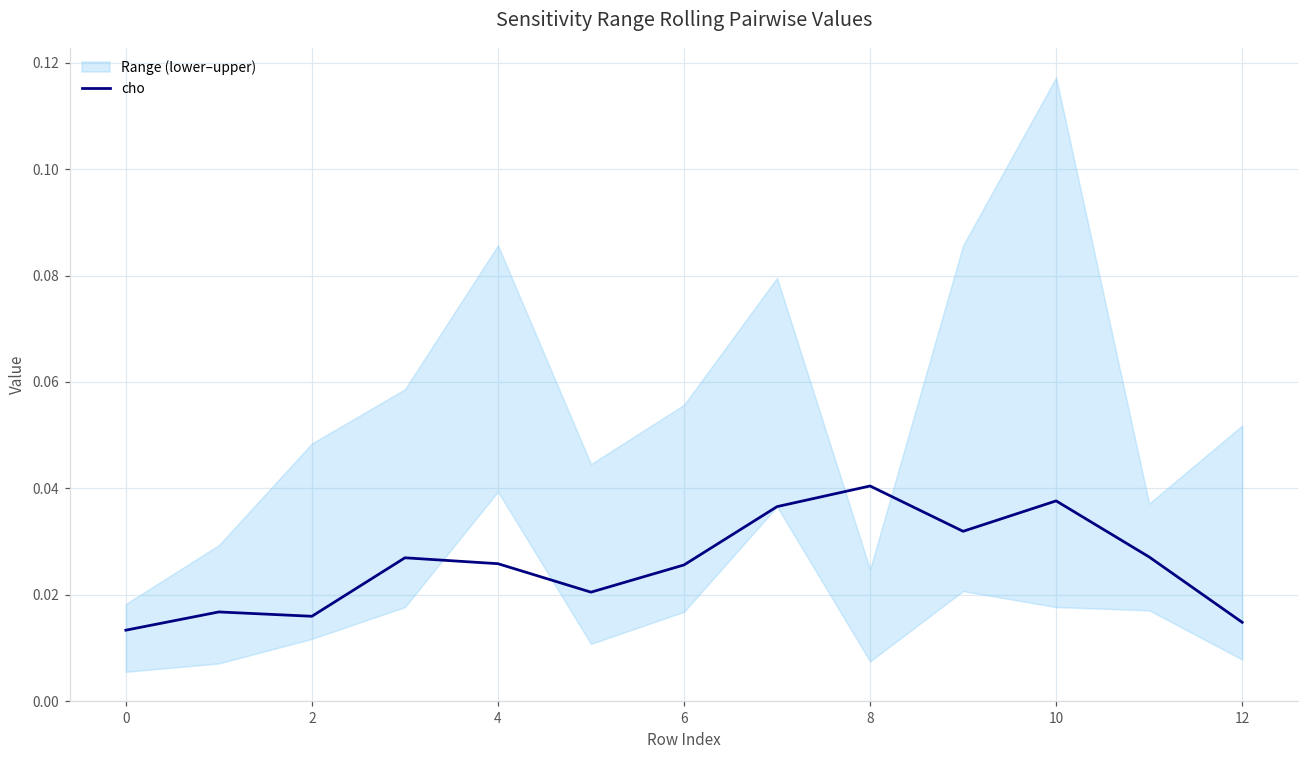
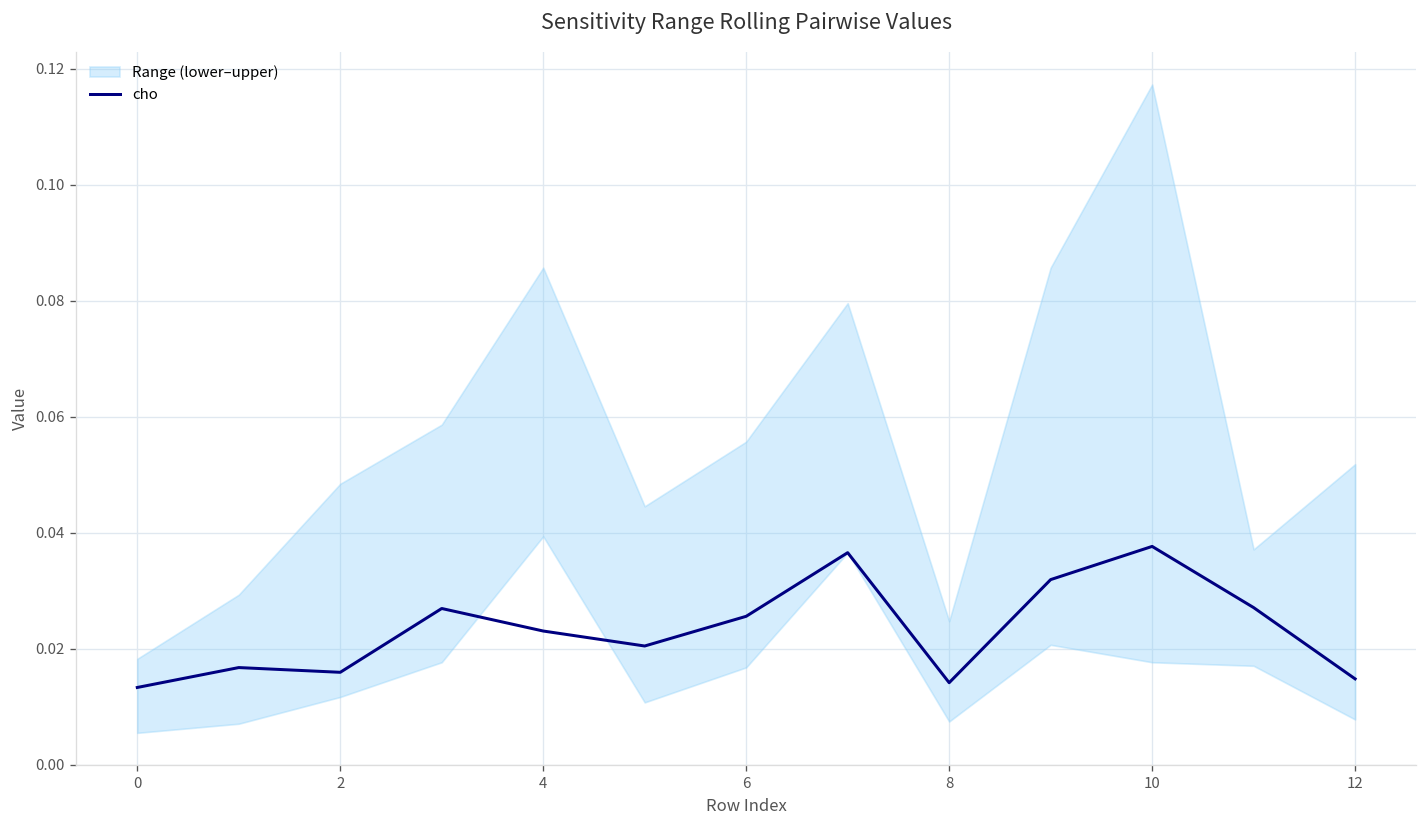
cho, 4: 0.026 -> 0.023
cho, 8: 0.040 -> 0.014
